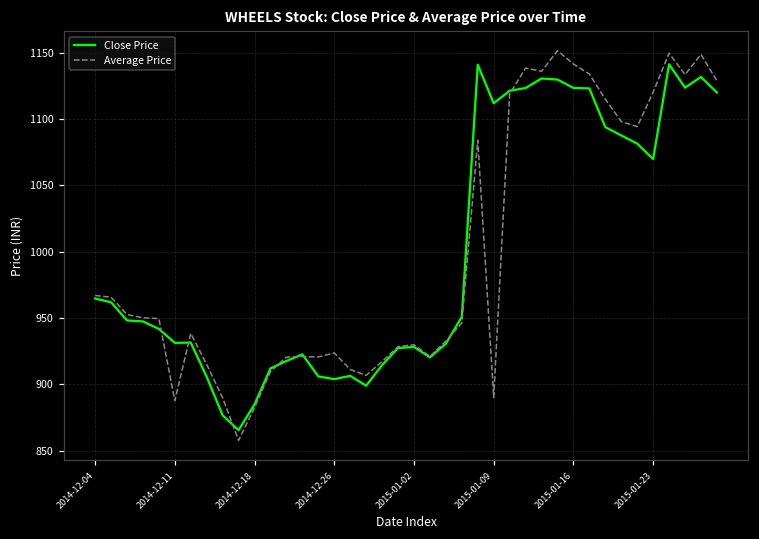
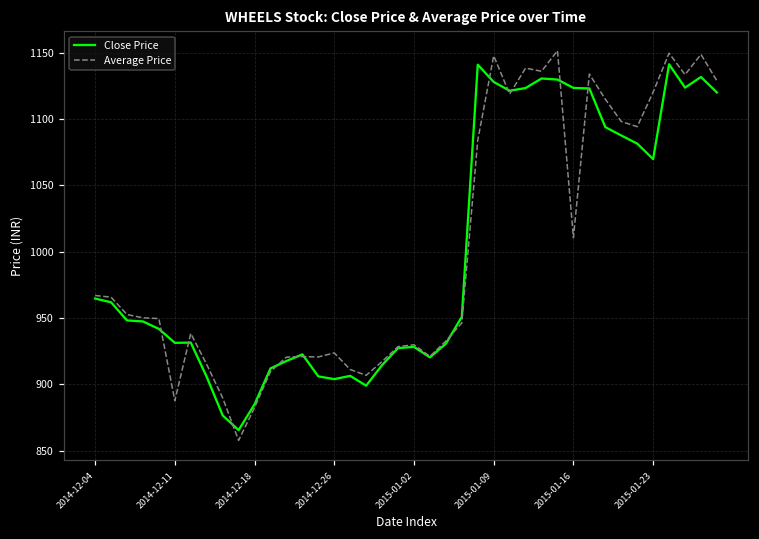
Close Price, 2015-01-09: 1112 -> 1128
Average Price, 2015-01-09: 890 -> 1148
Average Price, 2015-01-16: 1142 -> 1011
